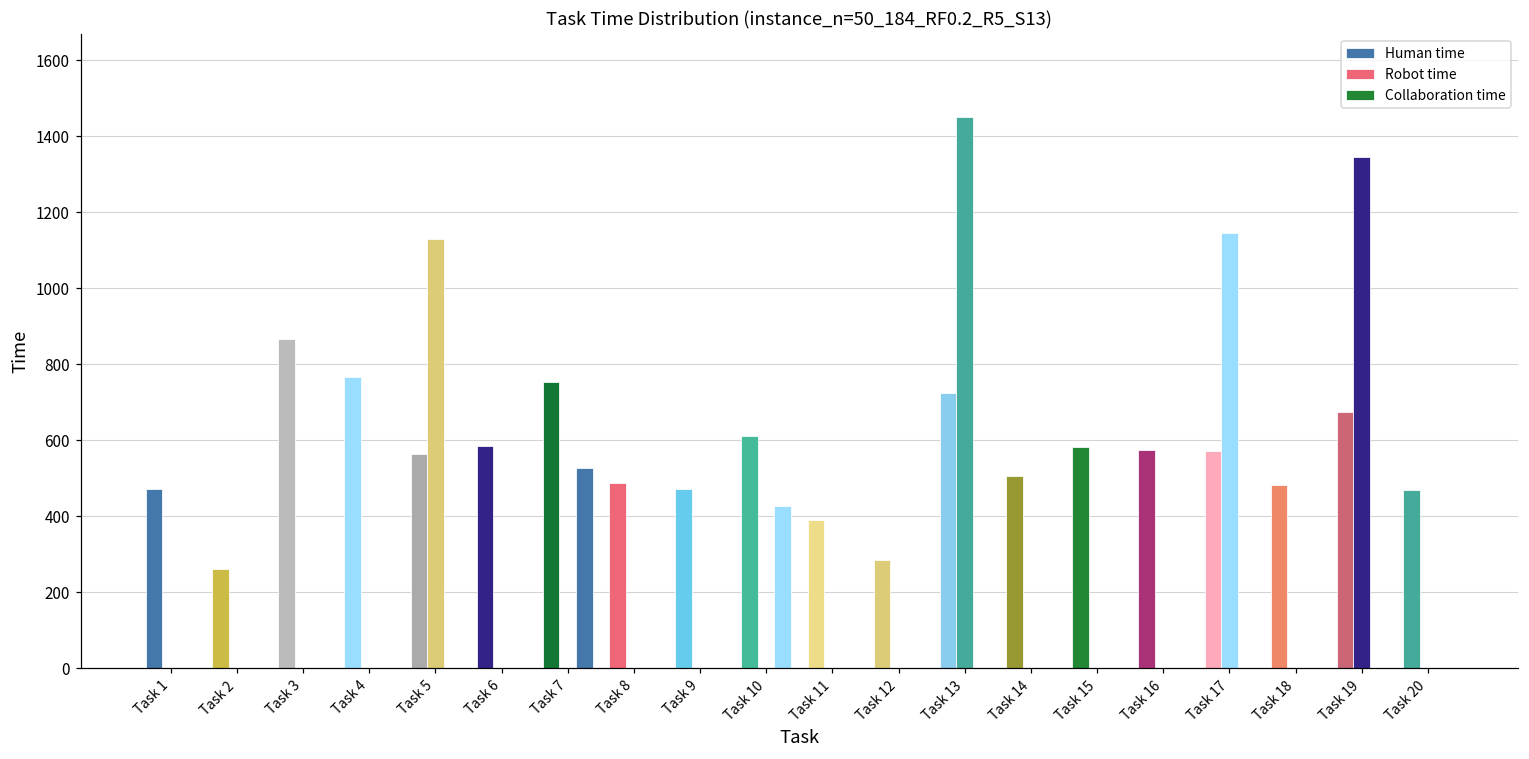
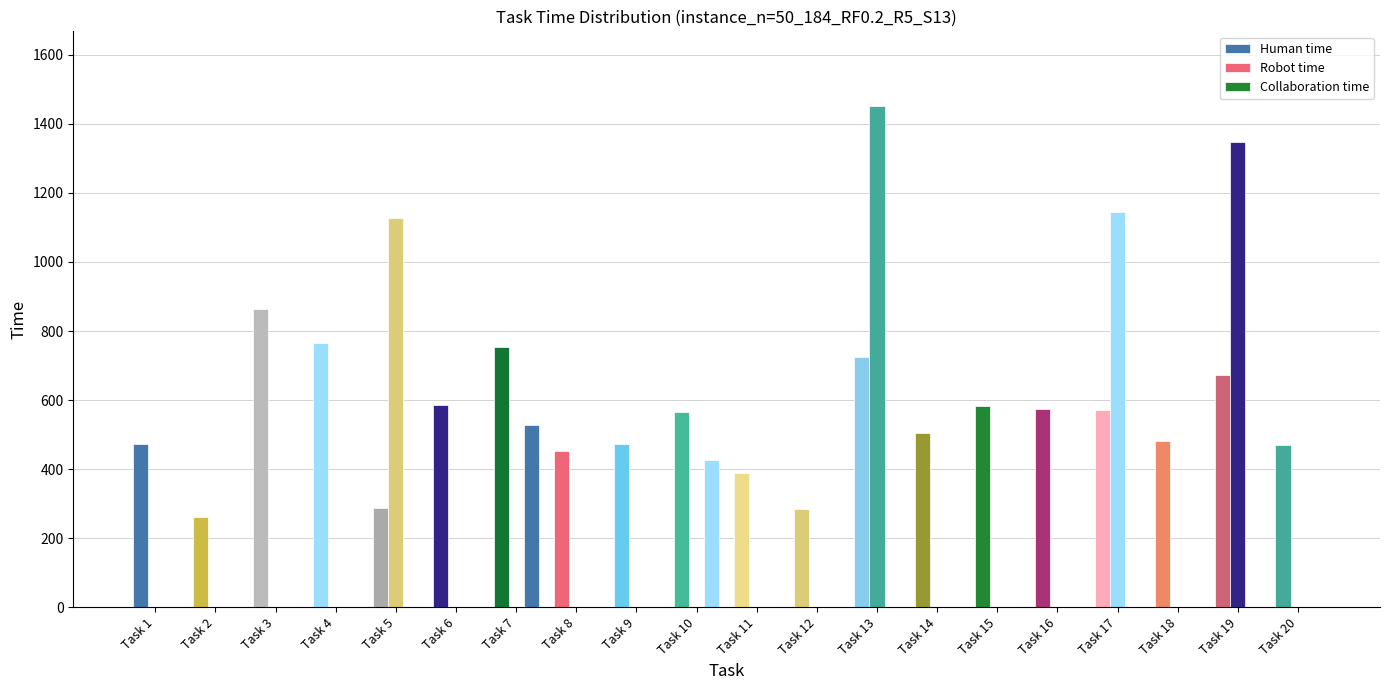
Human time, Task 5: 560 -> 290
Human time, Task 8: 490 -> 450
Human time, Task 10: 610 -> 570
